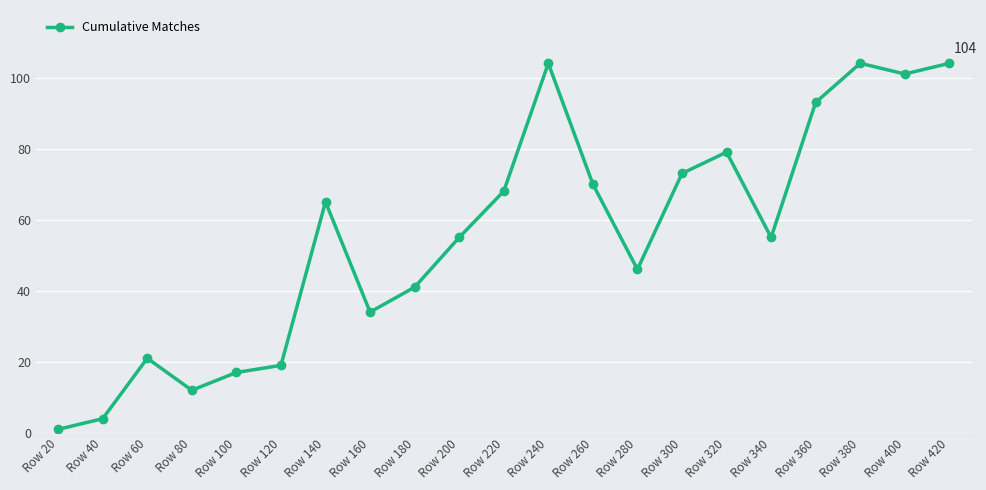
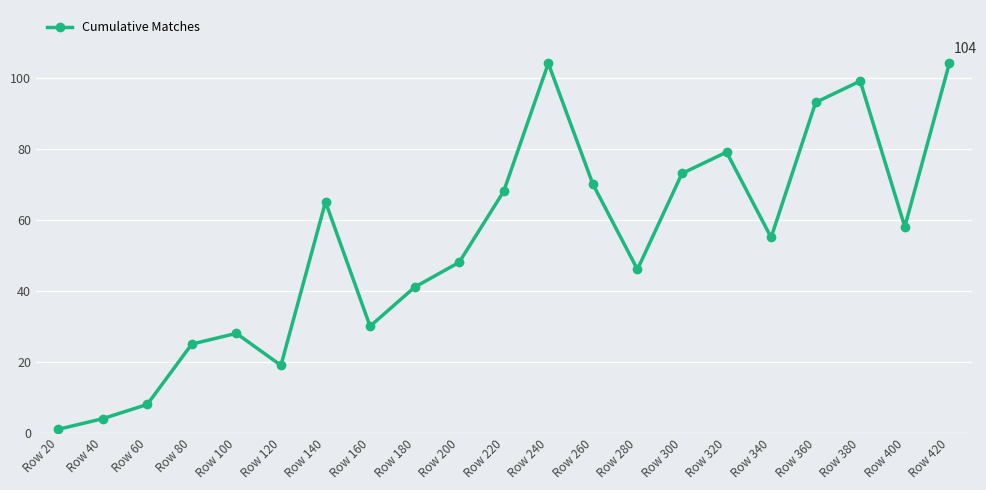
Row 60: 21 -> 8
Row 80: 12 -> 25
Row 100: 17 -> 28
Row 160: 34 -> 30
Row 200: 55 -> 48
Row 380: 104 -> 99
Row 400: 101 -> 58
